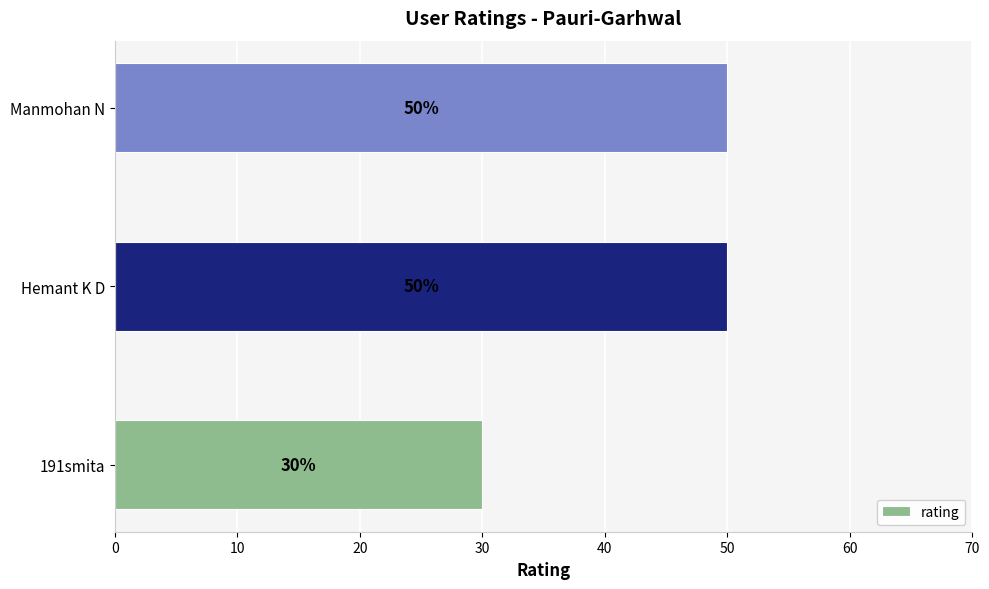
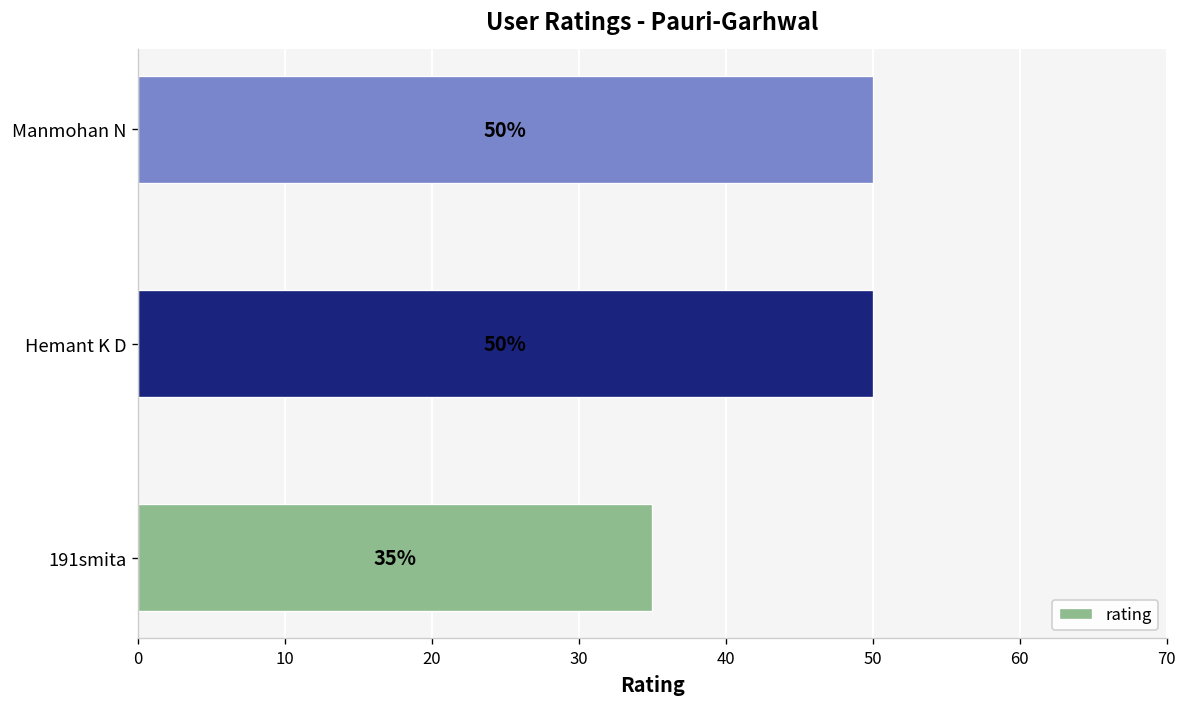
191smita: 30% -> 35%
